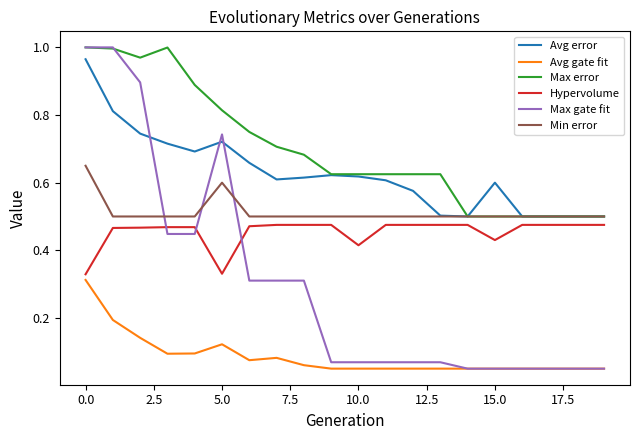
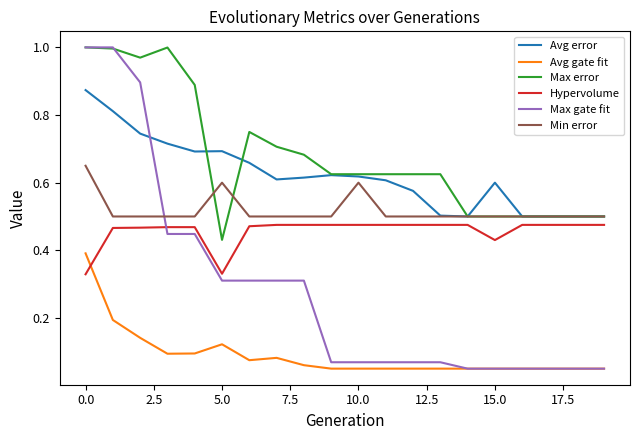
Avg error, 0.0: 0.96 -> 0.87
Avg gate fit, 0.0: 0.31 -> 0.39
Avg error, 5.0: 0.72 -> 0.69
Max error, 5.0: 0.81 -> 0.43
Max gate fit, 5.0: 0.74 -> 0.31
Hypervolume, 10.0: 0.41 -> 0.48
Min error, 10.0: 0.5 -> 0.6
